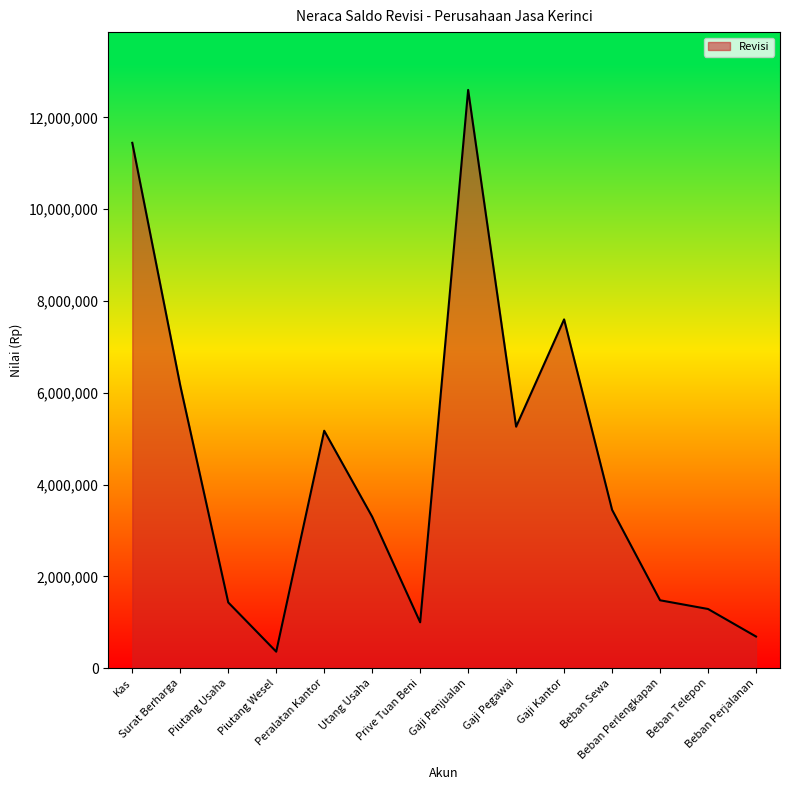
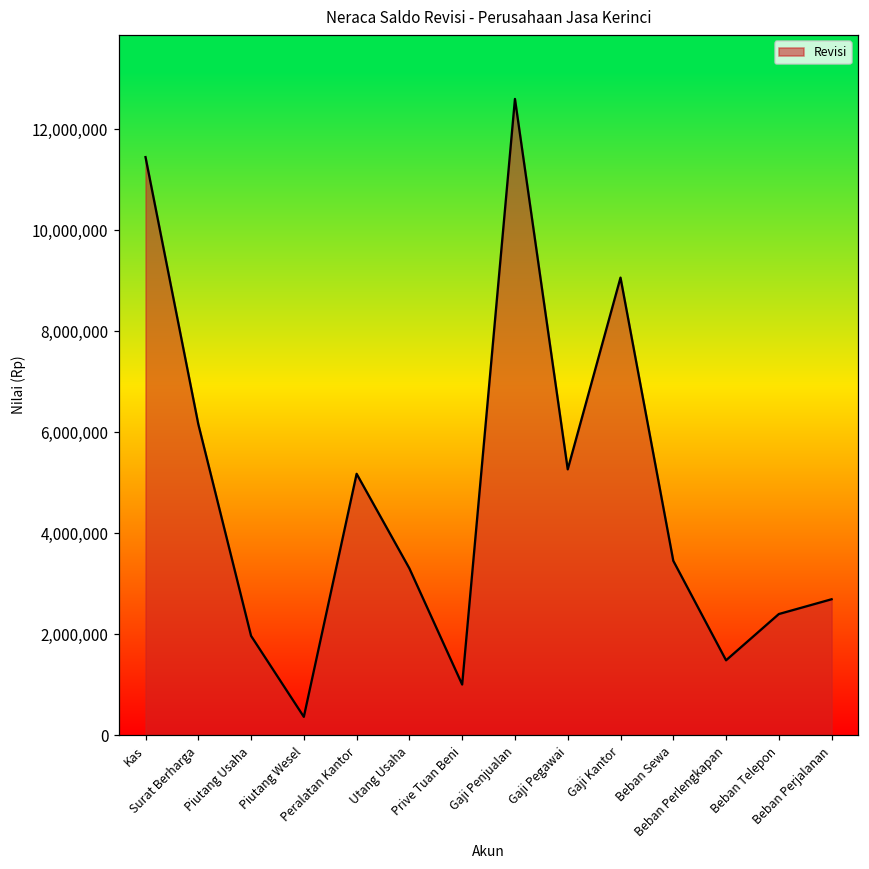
Piutang Usaha: 1,400,000 -> 2,000,000
Gaji Kantor: 7,600,000 -> 9,100,000
Beban Telepon: 1,300,000 -> 2,400,000
Beban Perjalanan: 700,000 -> 2,700,000
